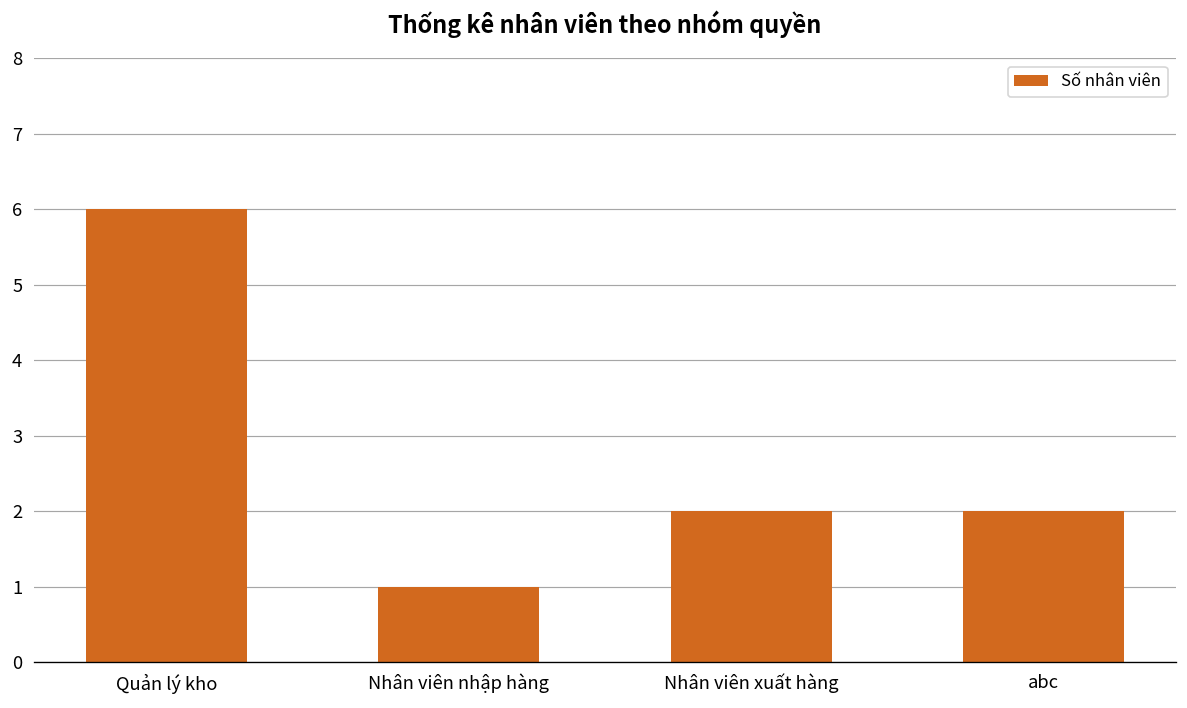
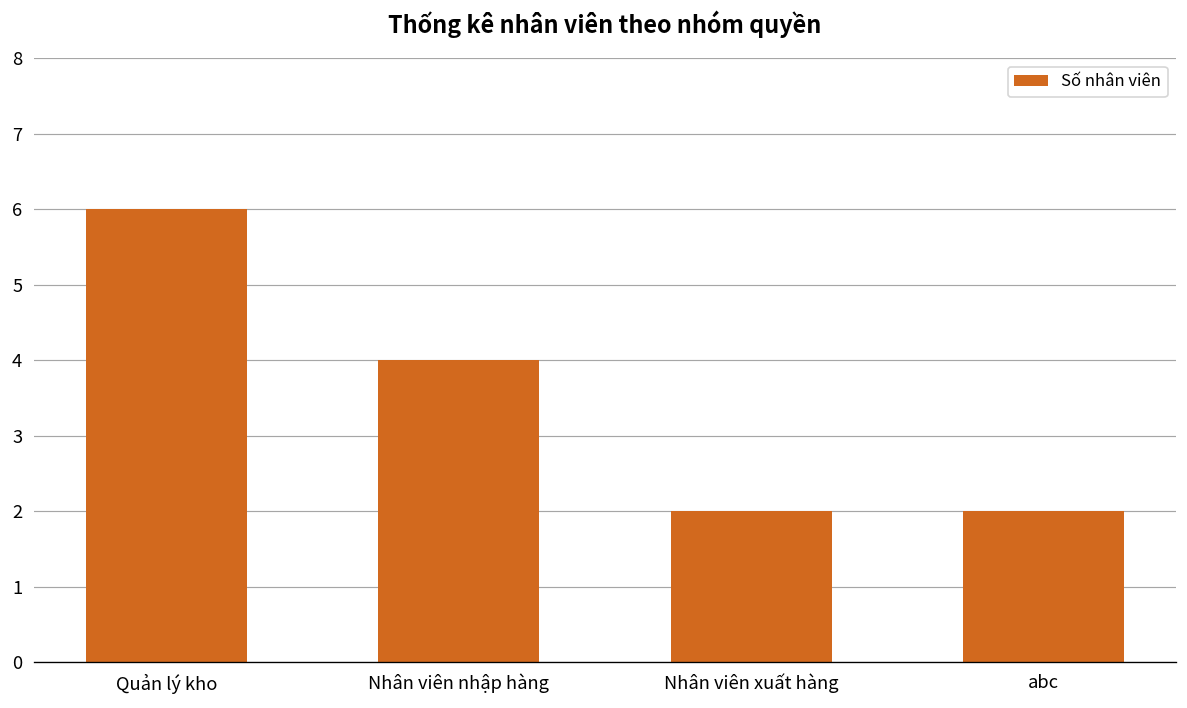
Nhân viên nhập hàng: 1 -> 4
